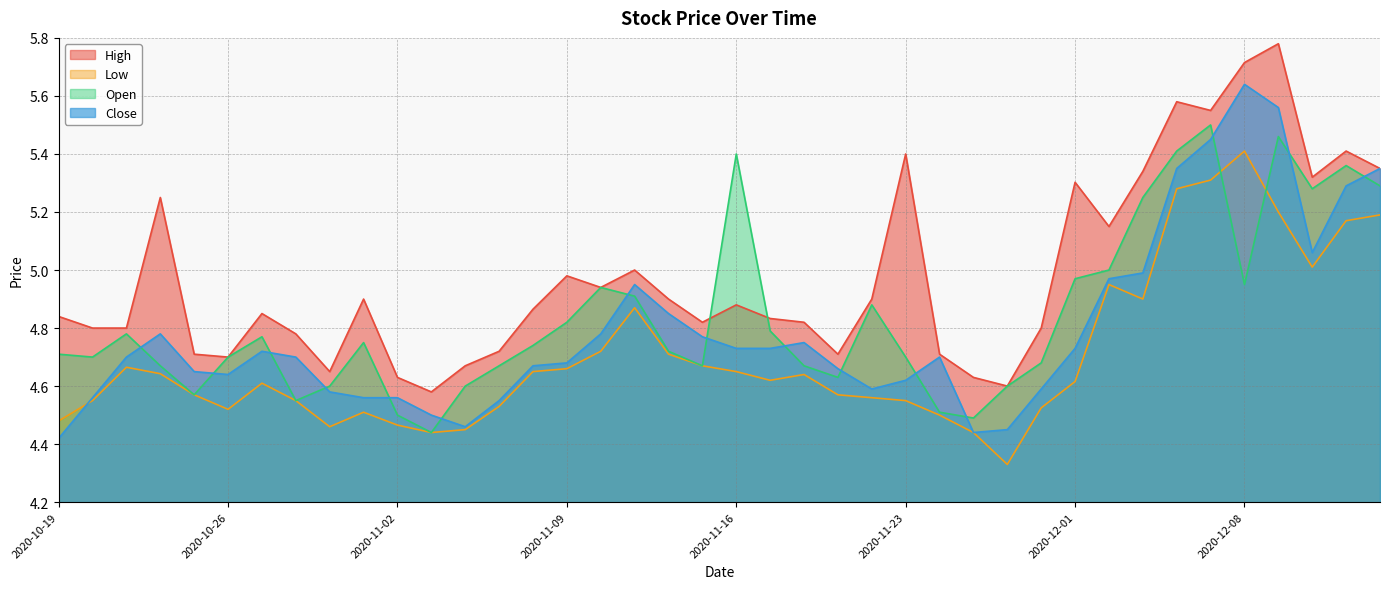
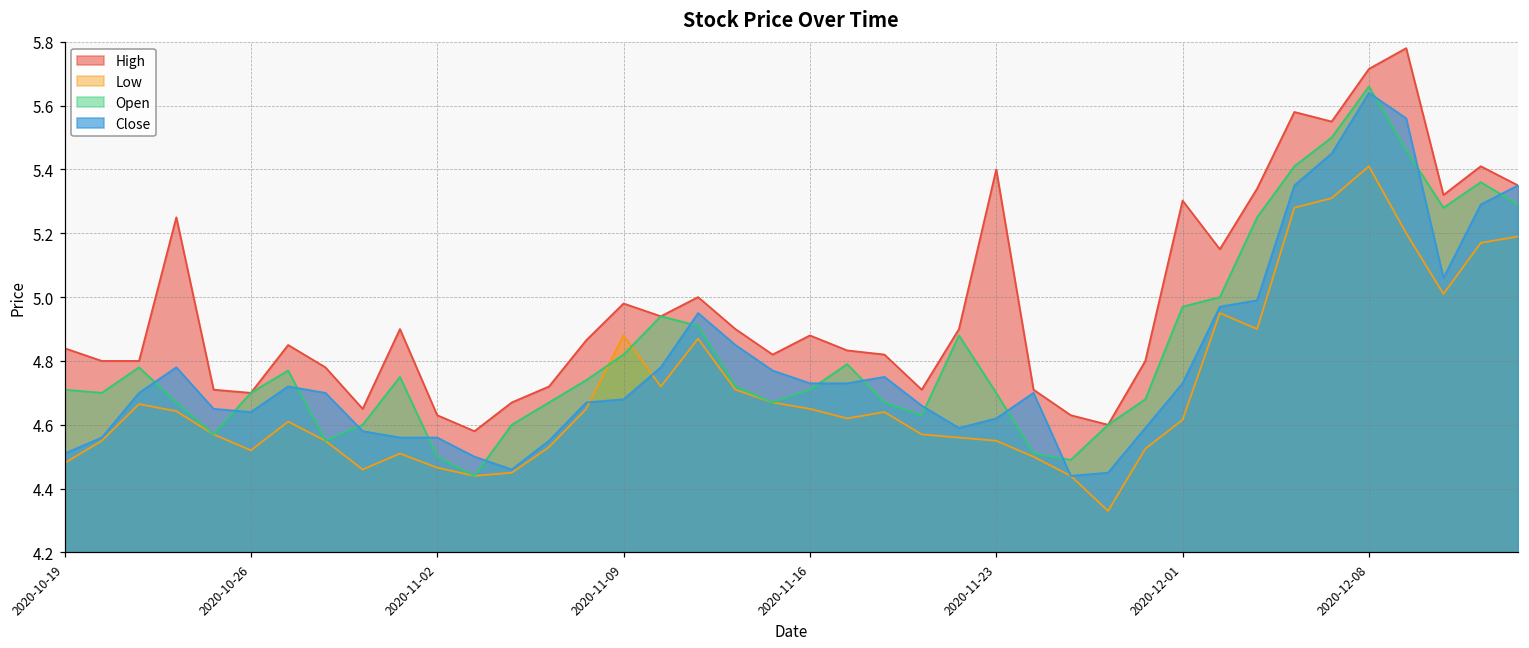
Close, 2020-10-19: 4.42 -> 4.51
Low, 2020-11-09: 4.66 -> 4.88
Open, 2020-11-16: 5.40 -> 4.71
Open, 2020-12-08: 4.95 -> 5.66
